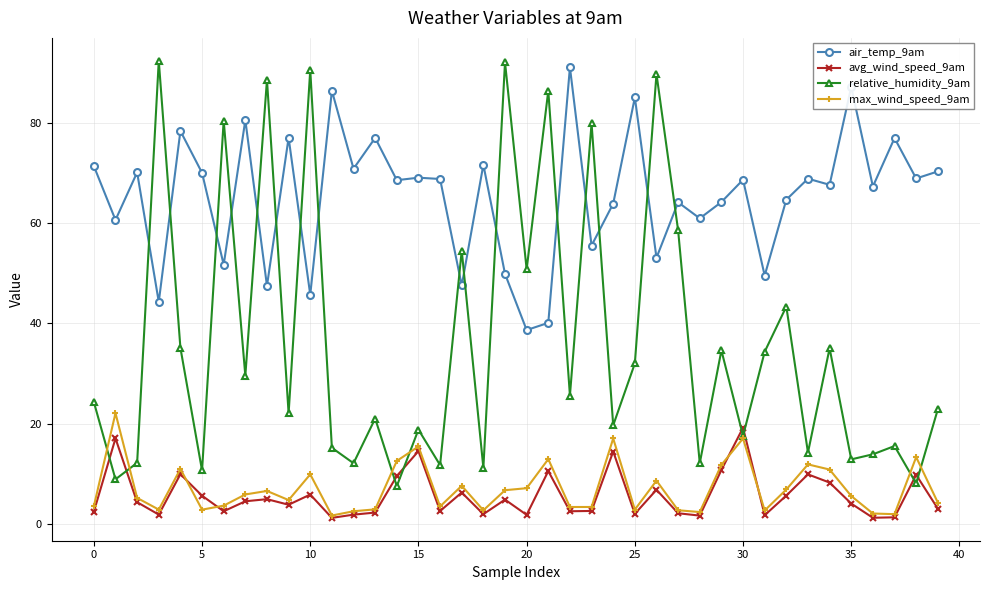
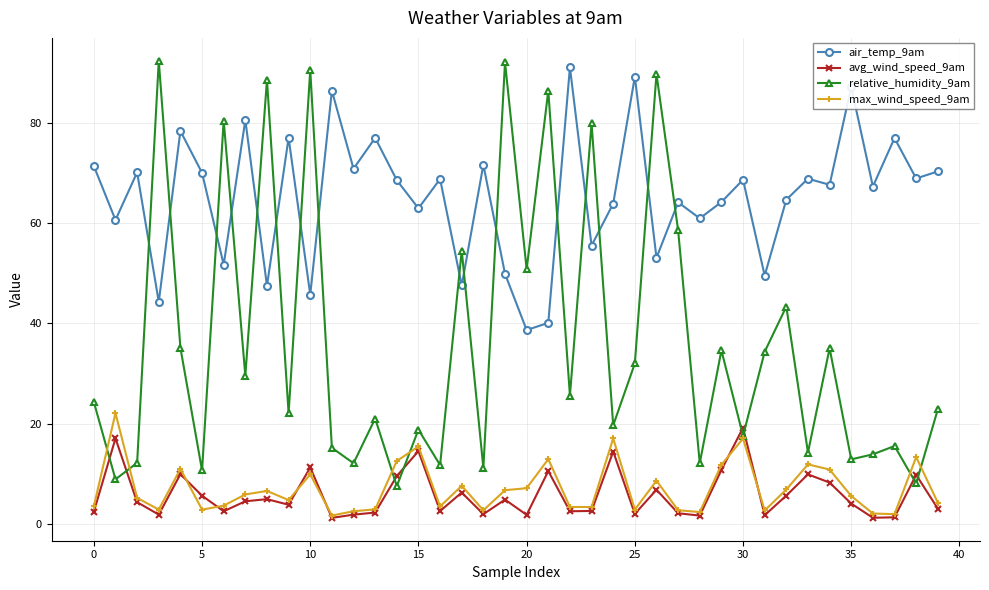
avg_wind_speed_9am, 10: 6 -> 11
air_temp_9am, 15: 69 -> 63
air_temp_9am, 25: 85 -> 89
